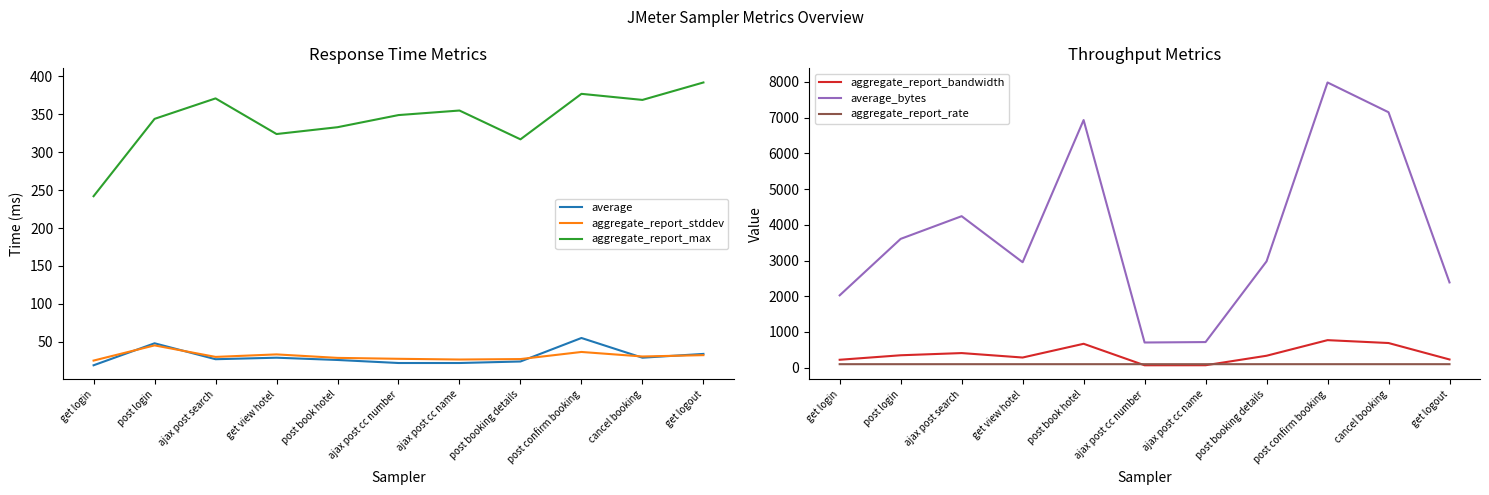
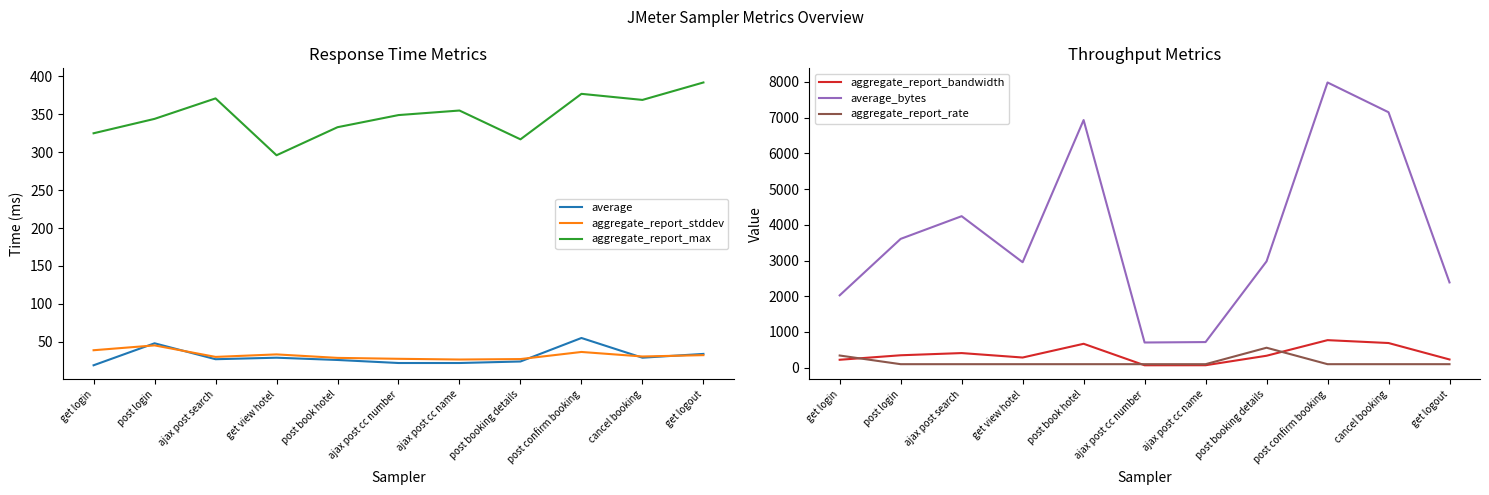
Response Time Metrics, aggregate_report_stddev, get login: 30 -> 40
Response Time Metrics, aggregate_report_max, get login: 240 -> 330
Response Time Metrics, aggregate_report_max, get view hotel: 320 -> 300
Throughput Metrics, aggregate_report_rate, get login: 100 -> 300
Throughput Metrics, aggregate_report_rate, post booking details: 100 -> 600
